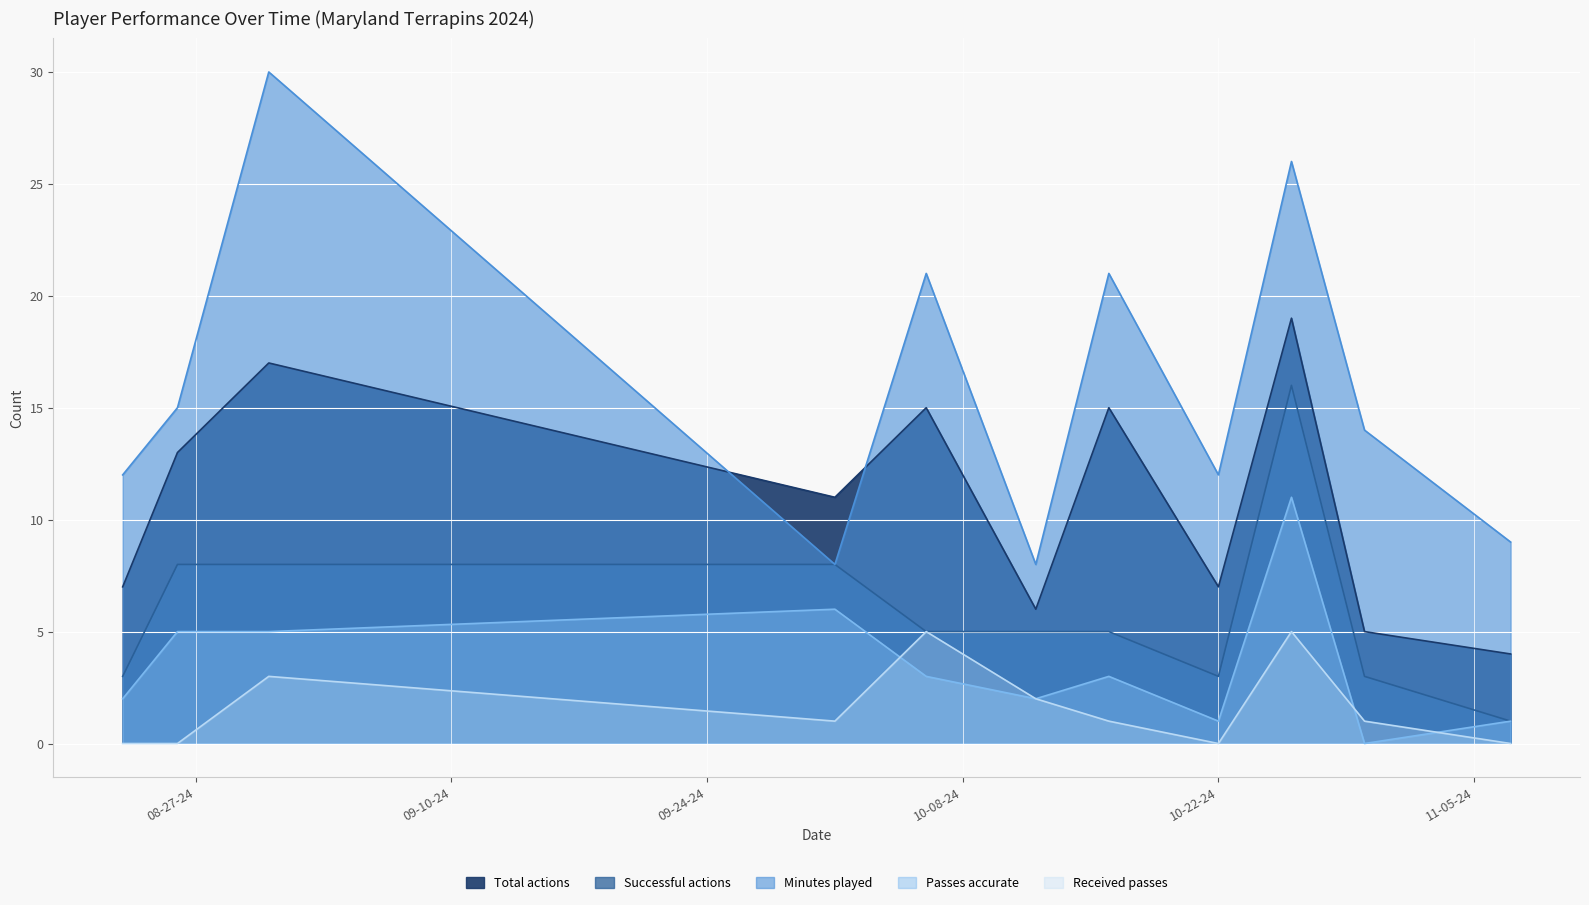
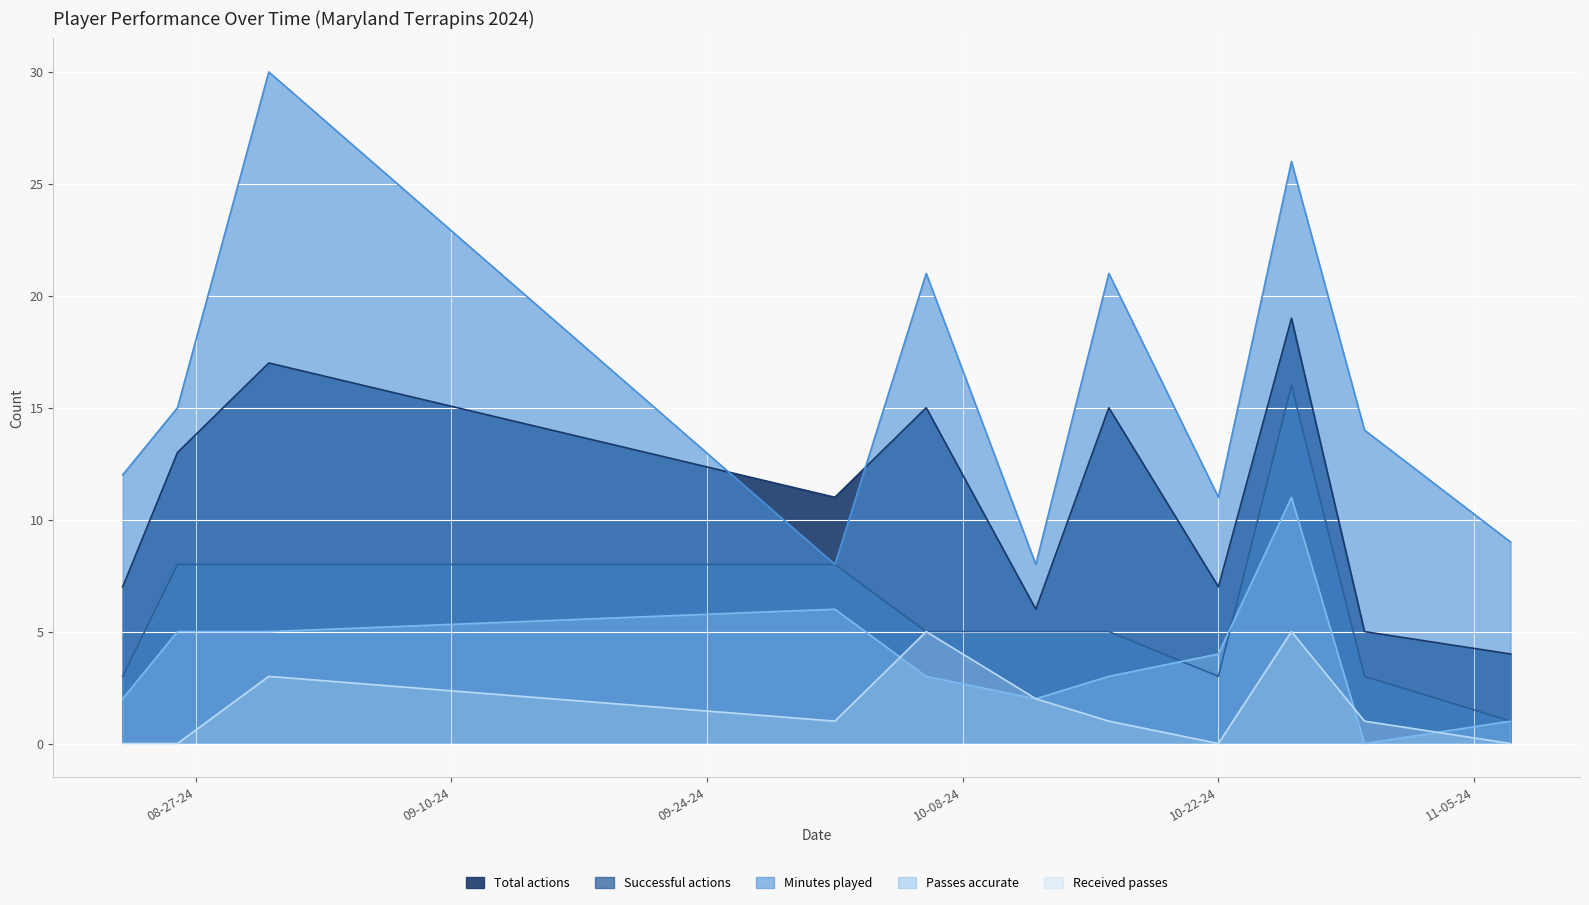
Minutes played, 10-22-24: 12 -> 11
Passes accurate, 10-22-24: 1 -> 4
